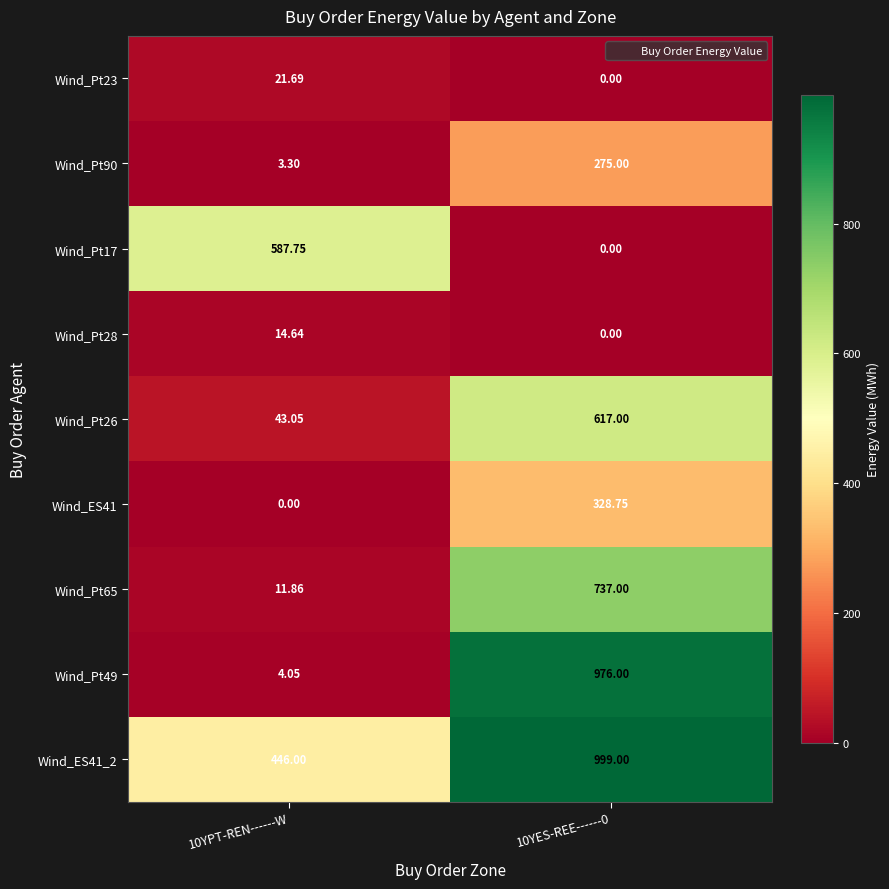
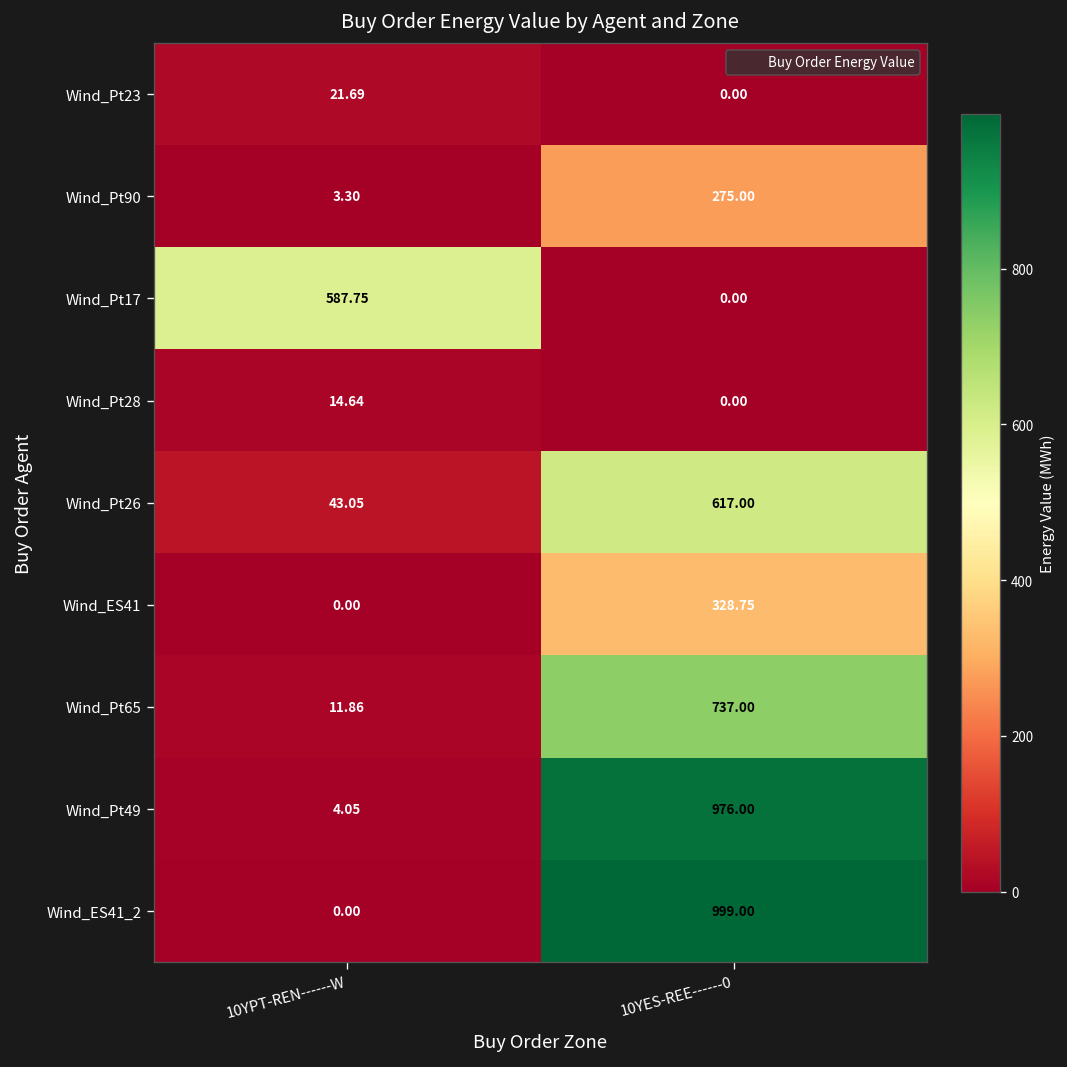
Wind_ES41_2, 10YPT-REN------W: 446.00 -> 0.00
